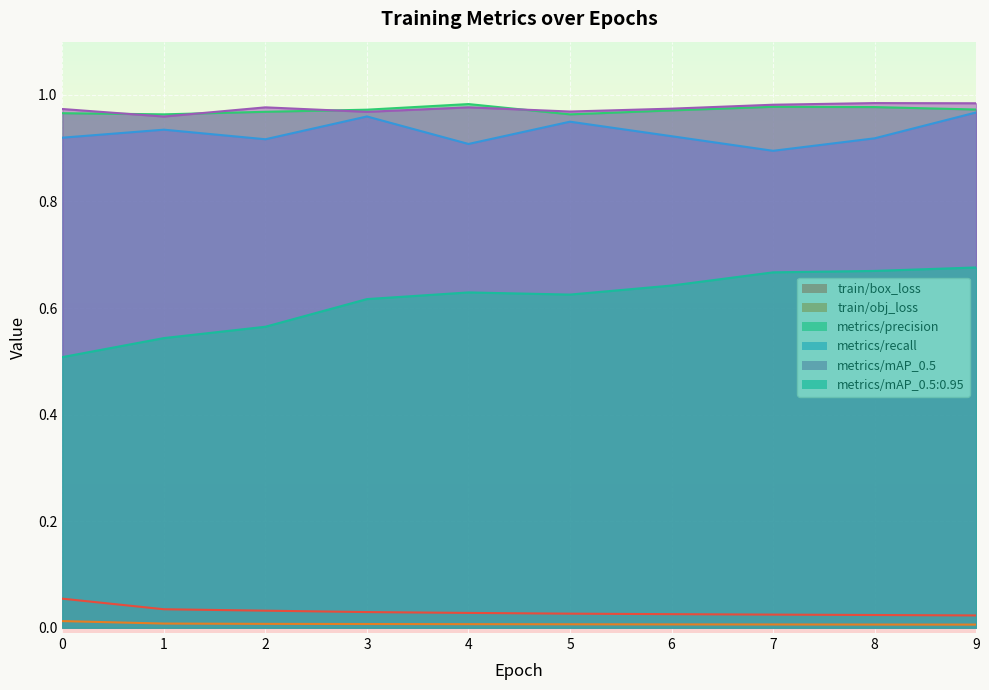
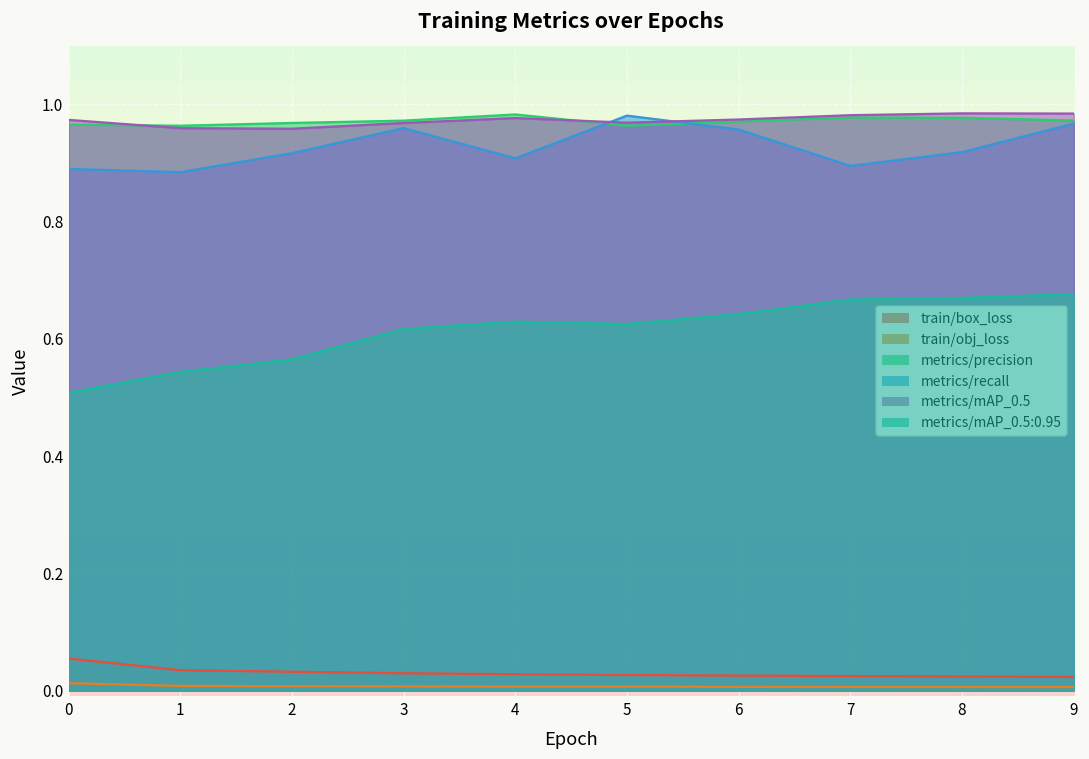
metrics/recall, 0: 0.92 -> 0.89
metrics/recall, 1: 0.93 -> 0.88
metrics/mAP_0.5, 2: 0.98 -> 0.96
metrics/recall, 5: 0.95 -> 0.98
metrics/recall, 6: 0.92 -> 0.96
